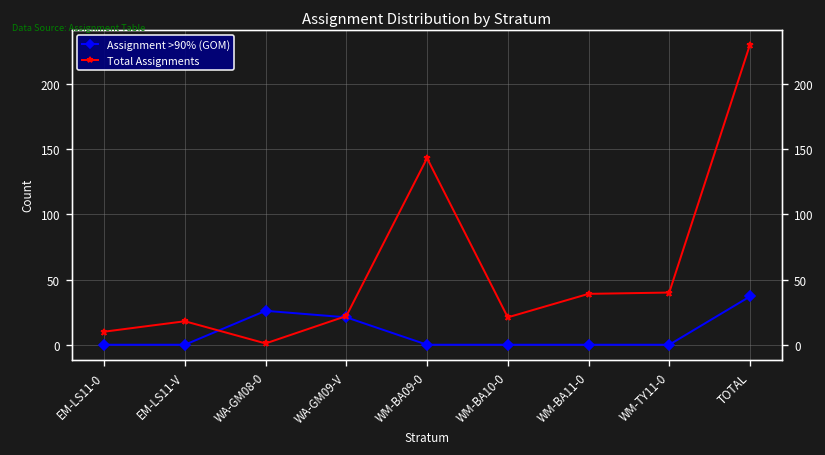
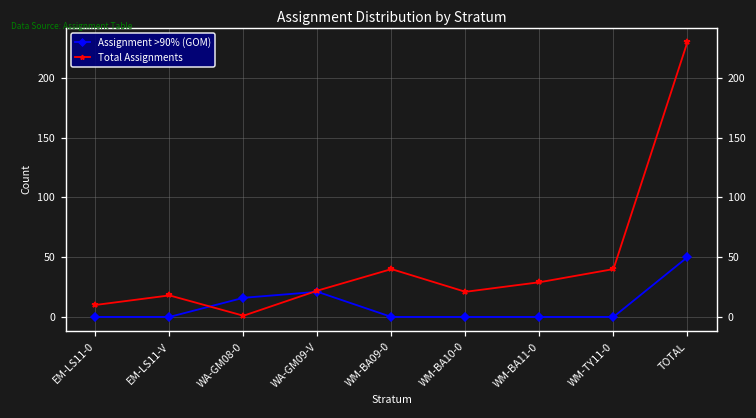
Assignment >90% (GOM), WA-GM08-0: 26 -> 16
Total Assignments, WM-BA09-0: 143 -> 40
Total Assignments, WM-BA11-0: 39 -> 29
Assignment >90% (GOM), TOTAL: 37 -> 50
